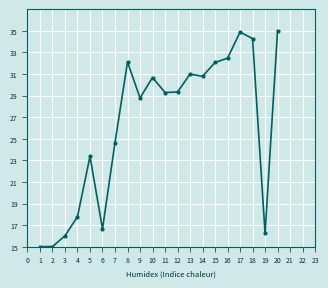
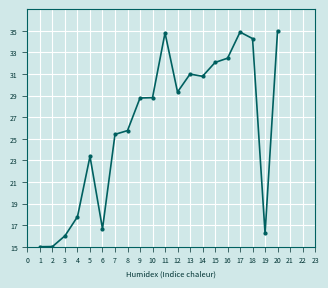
7: 24.6 -> 25.4
8: 32.1 -> 25.8
10: 30.7 -> 28.8
11: 29.3 -> 34.8
